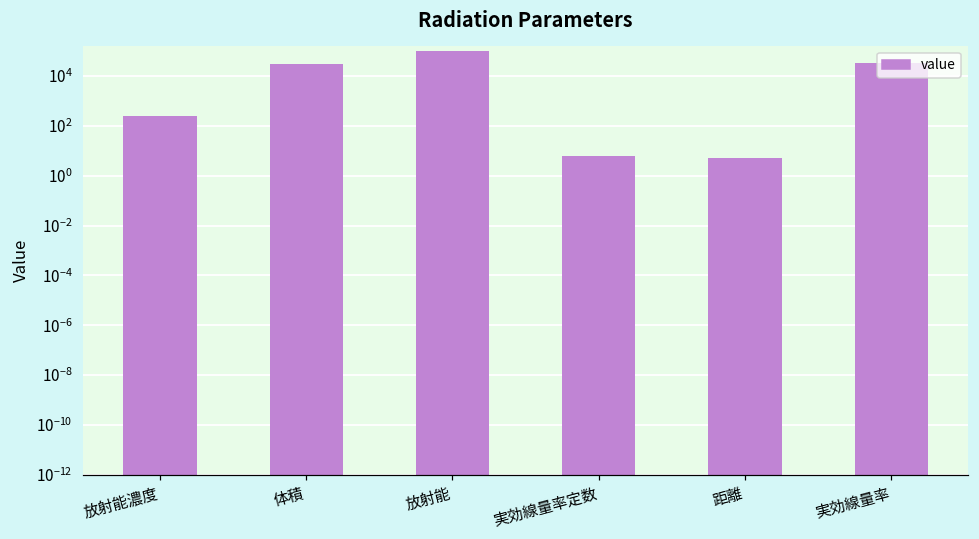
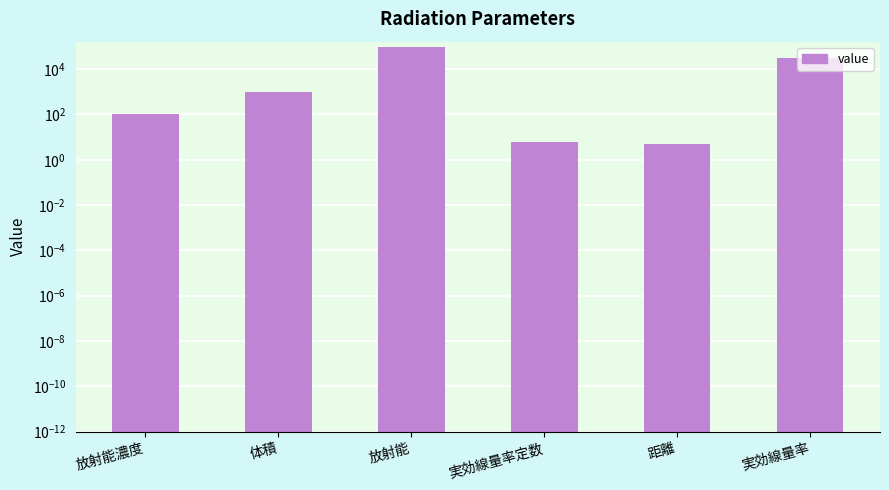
放射能濃度: 300 -> 100
体積: 30000 -> 1000
